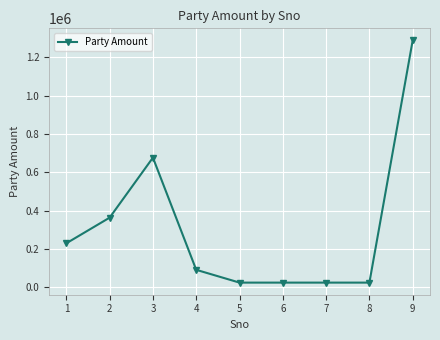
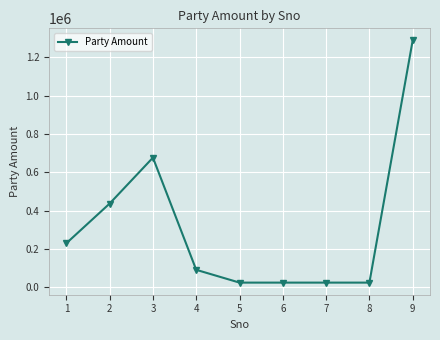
2: 360000 -> 440000
